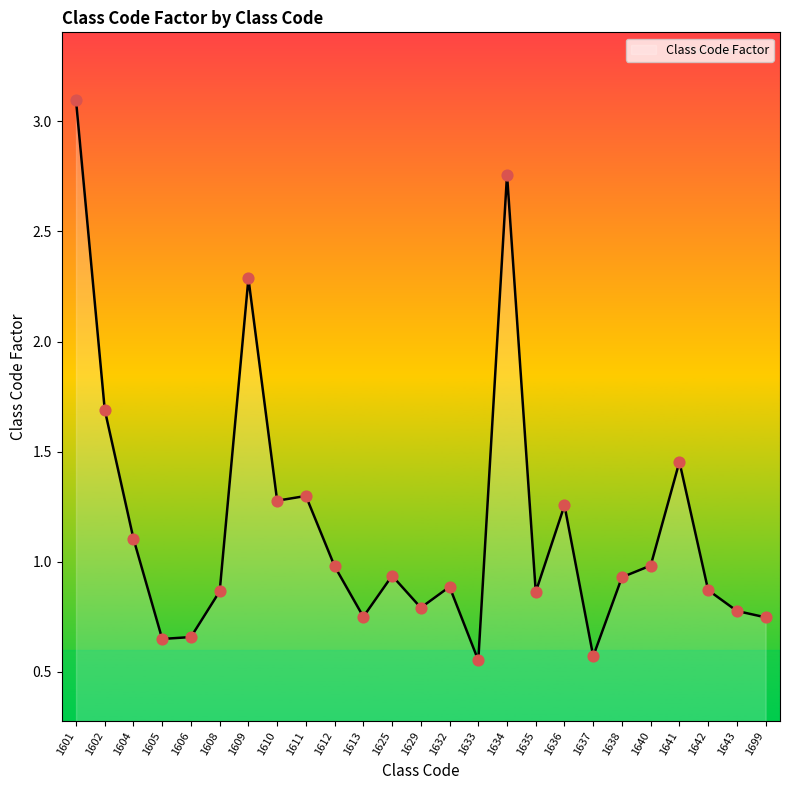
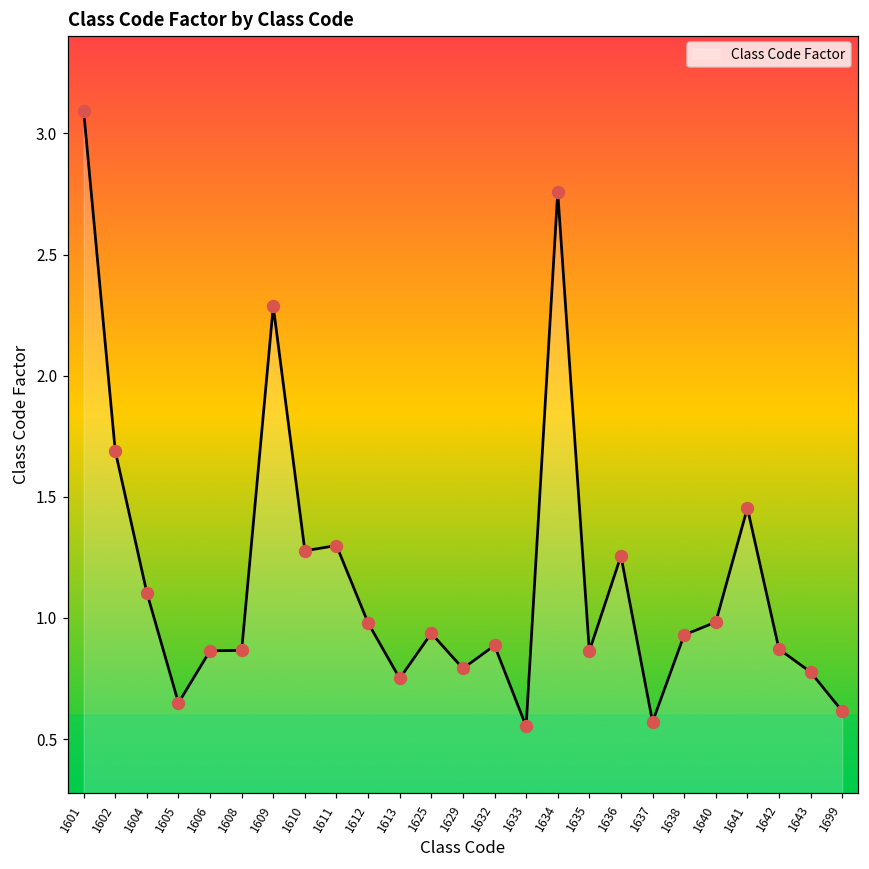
1606: 0.66 -> 0.86
1699: 0.75 -> 0.62
